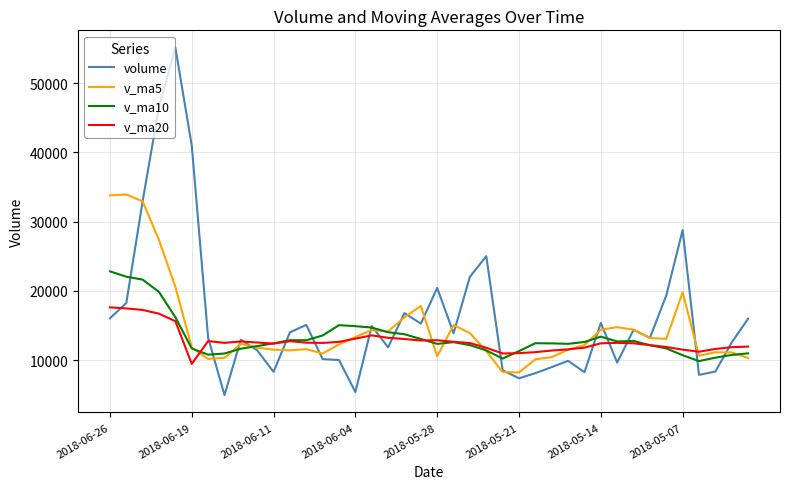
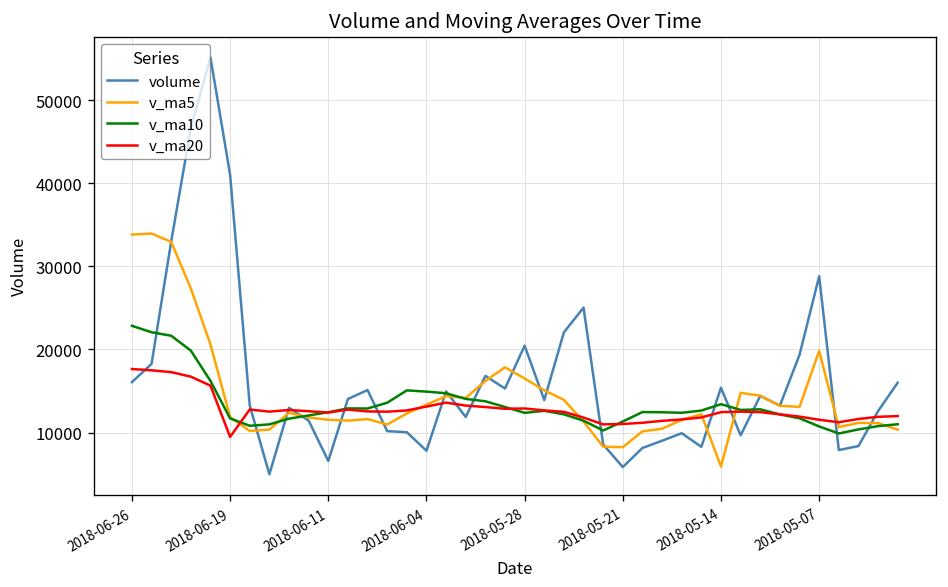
volume, 2018-06-11: 8000 -> 7000
volume, 2018-06-04: 5000 -> 8000
v_ma5, 2018-05-28: 11000 -> 16000
volume, 2018-05-21: 7000 -> 6000
v_ma5, 2018-05-14: 14000 -> 6000
